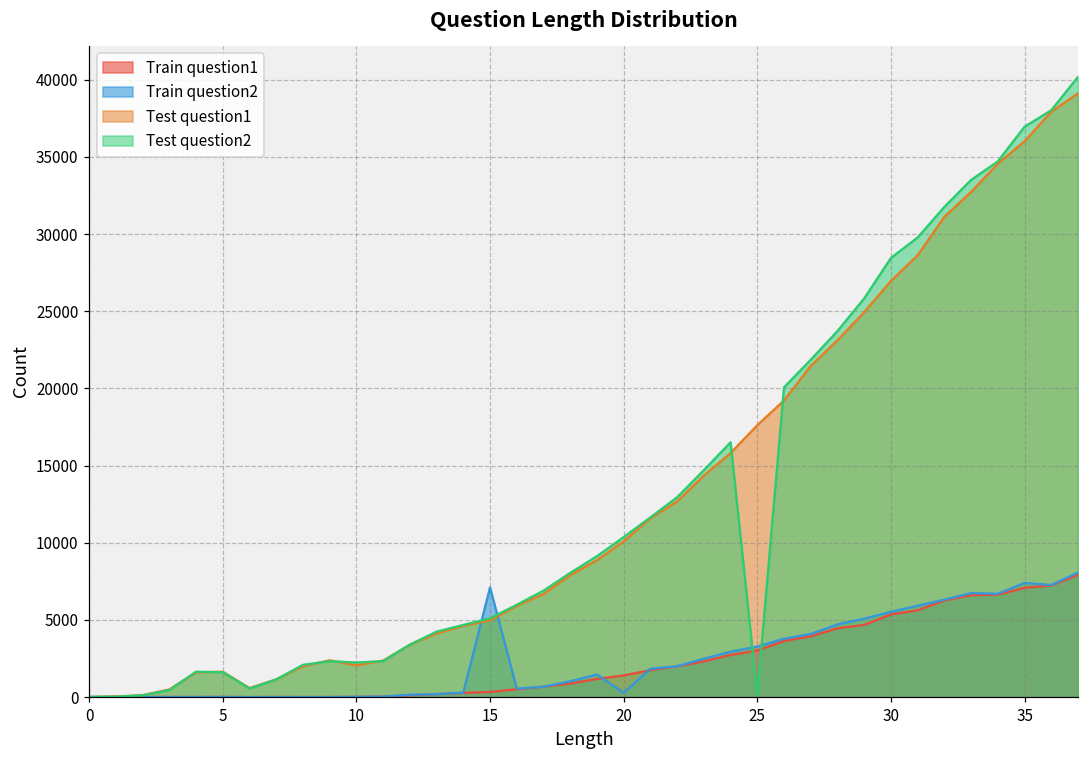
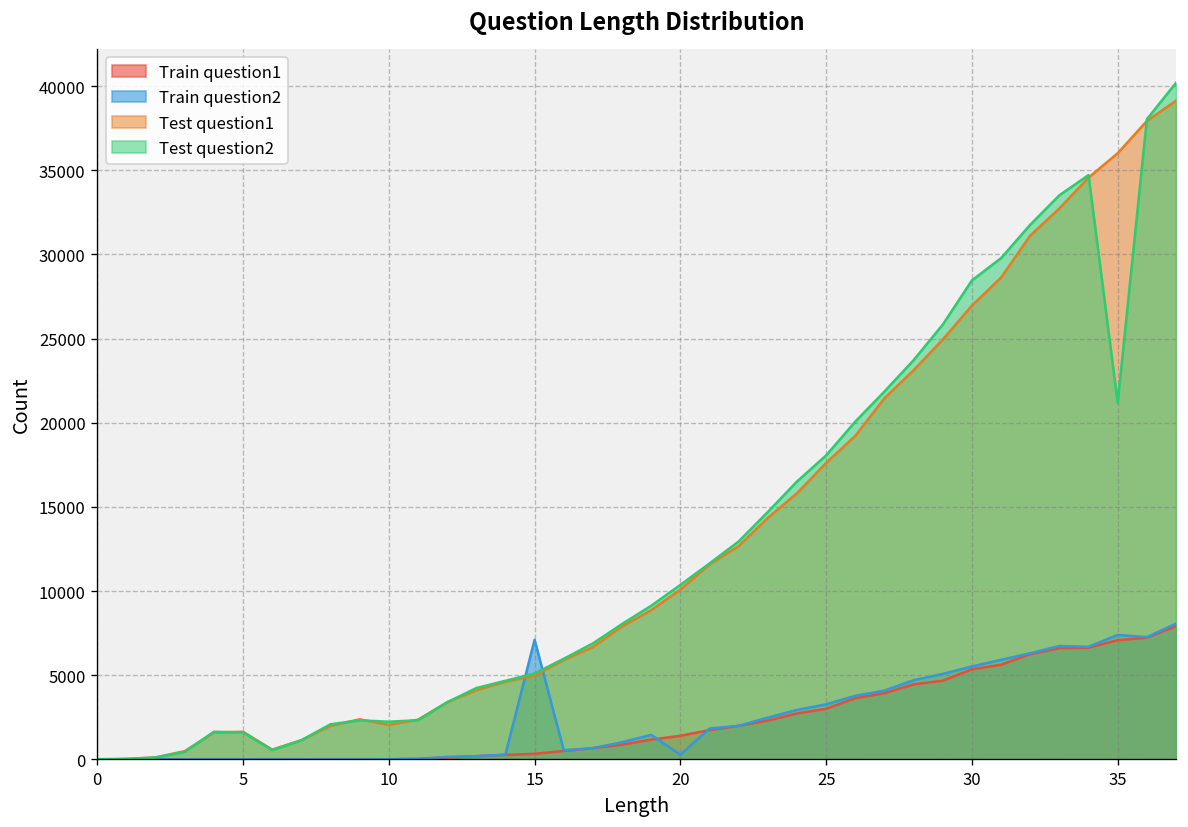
Test question2, 25: 100 -> 18100
Test question2, 35: 37000 -> 21200
